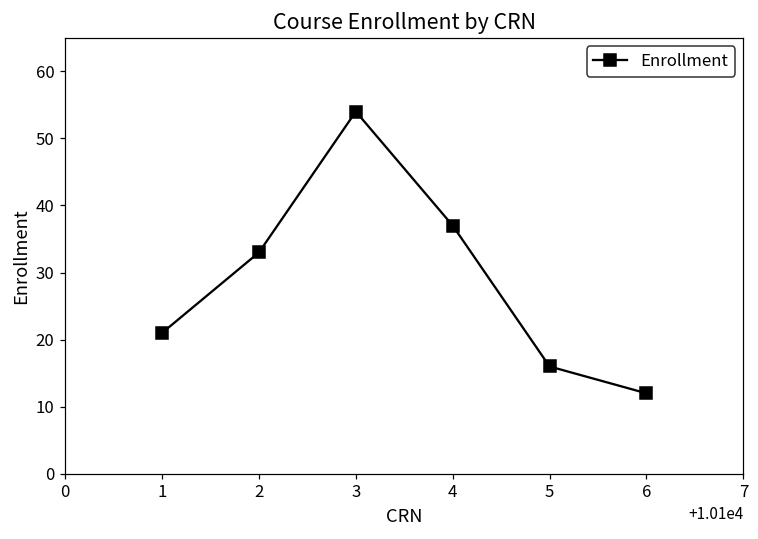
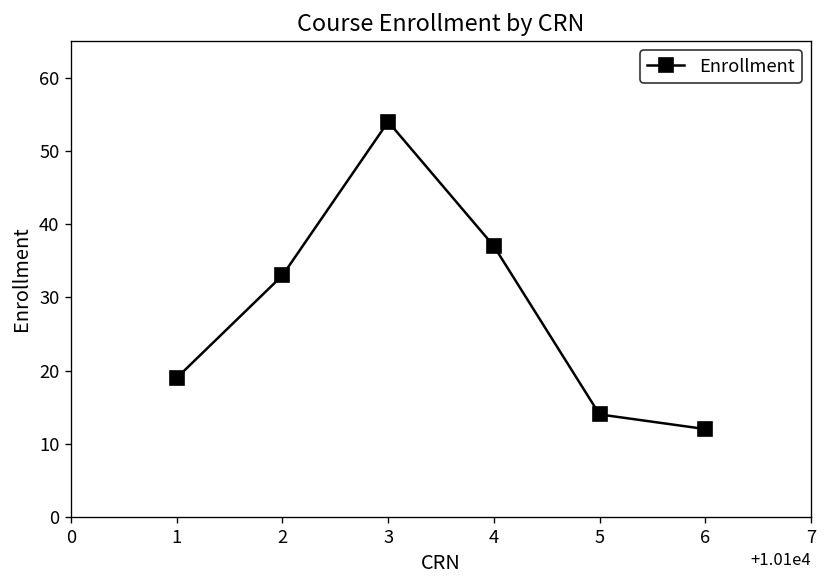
1: 21 -> 19
5: 16 -> 14
